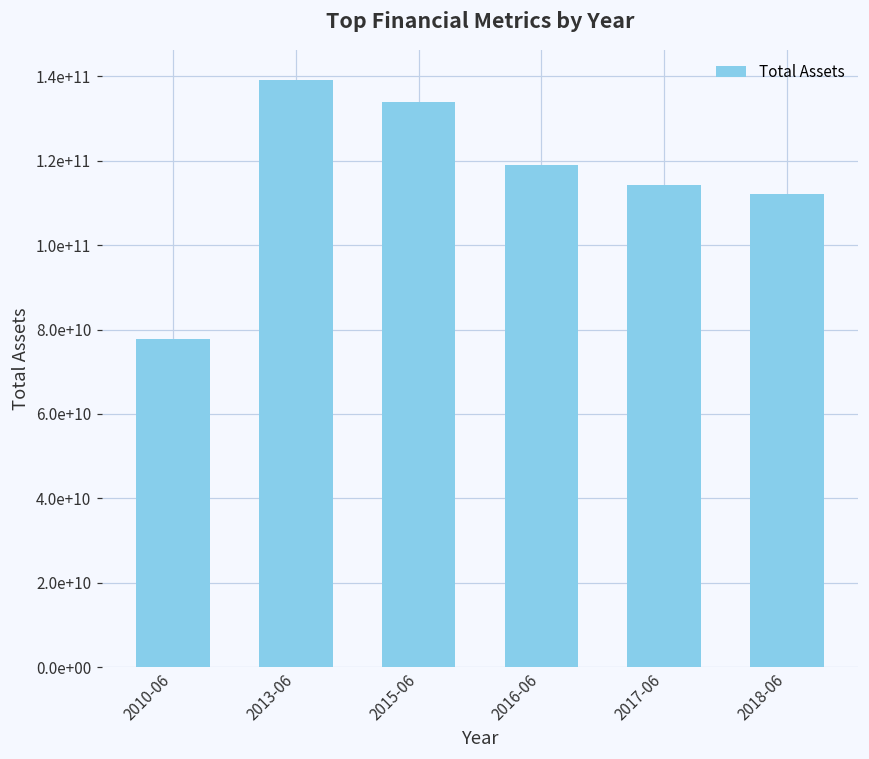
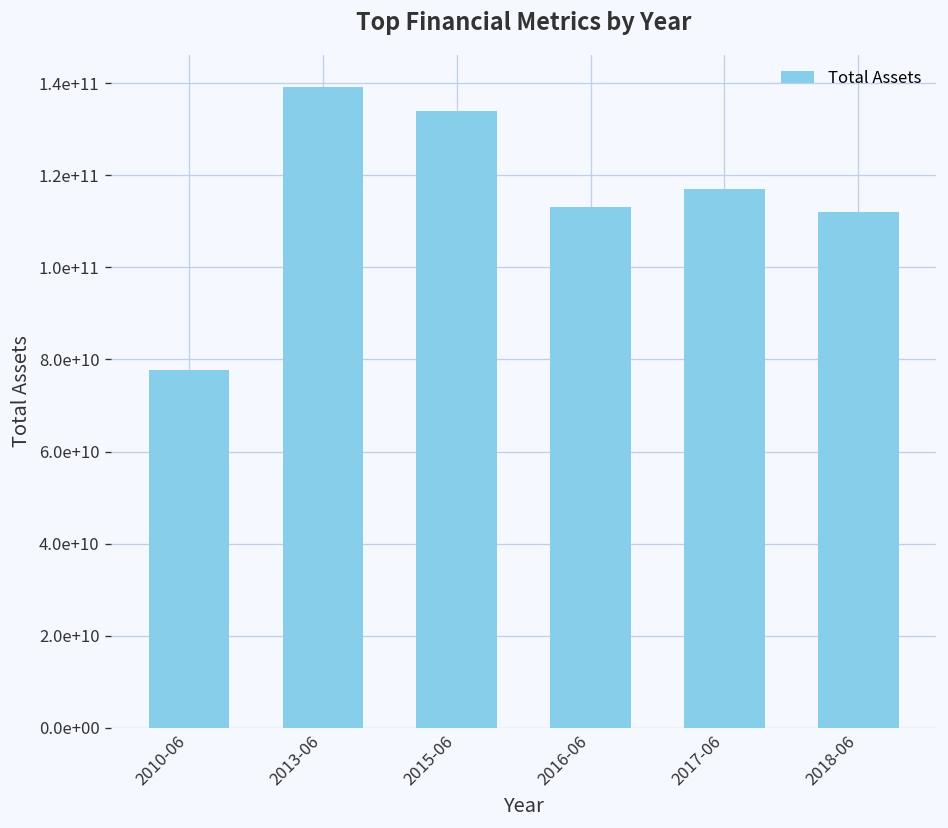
2016-06: 119000000000 -> 113000000000
2017-06: 114000000000 -> 117000000000
